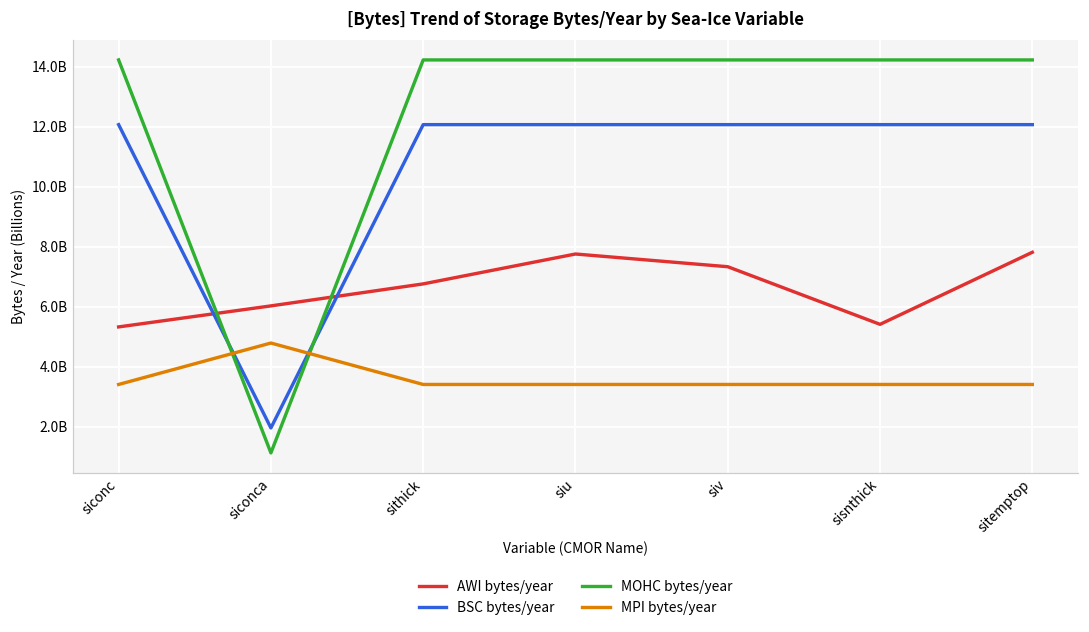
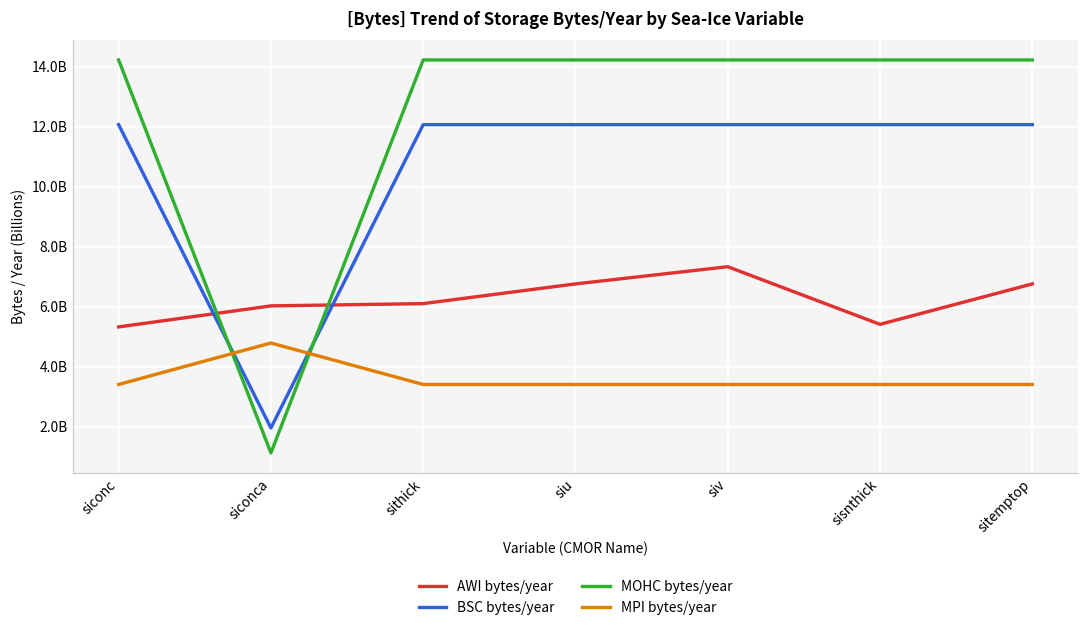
AWI bytes/year, sithick: 6800000000 -> 6100000000
AWI bytes/year, siu: 7800000000 -> 6800000000
AWI bytes/year, sitemptop: 7800000000 -> 6800000000
